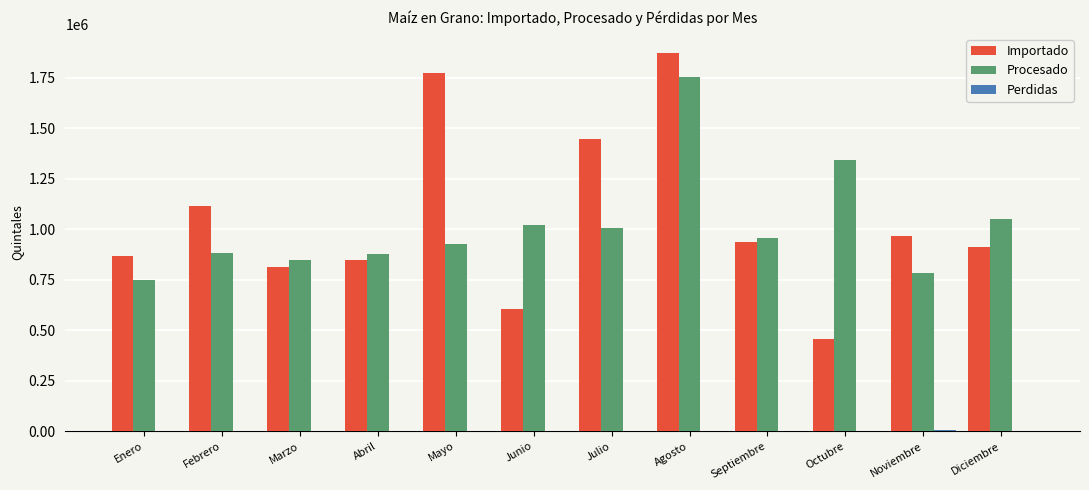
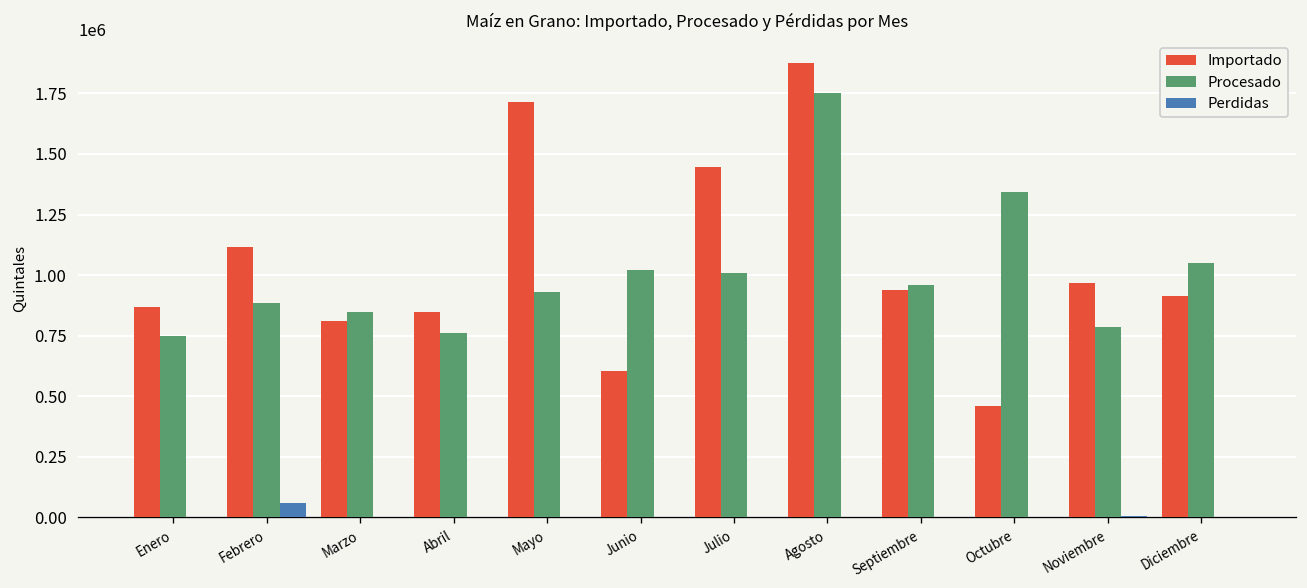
Perdidas, Febrero: 0 -> 60000
Procesado, Abril: 880000 -> 760000
Importado, Mayo: 1770000 -> 1710000
